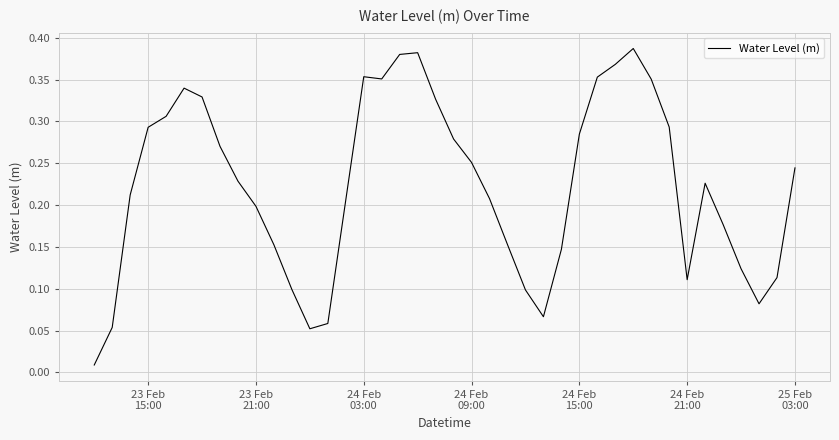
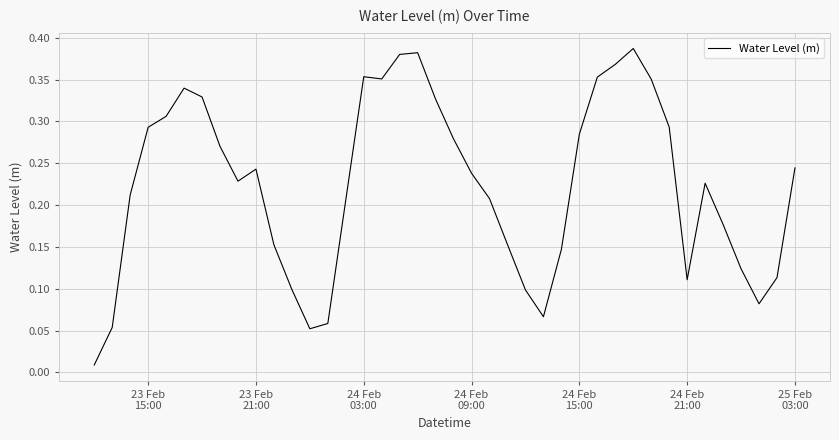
23 Feb 21:00: 0.20 -> 0.24
24 Feb 09:00: 0.25 -> 0.24
